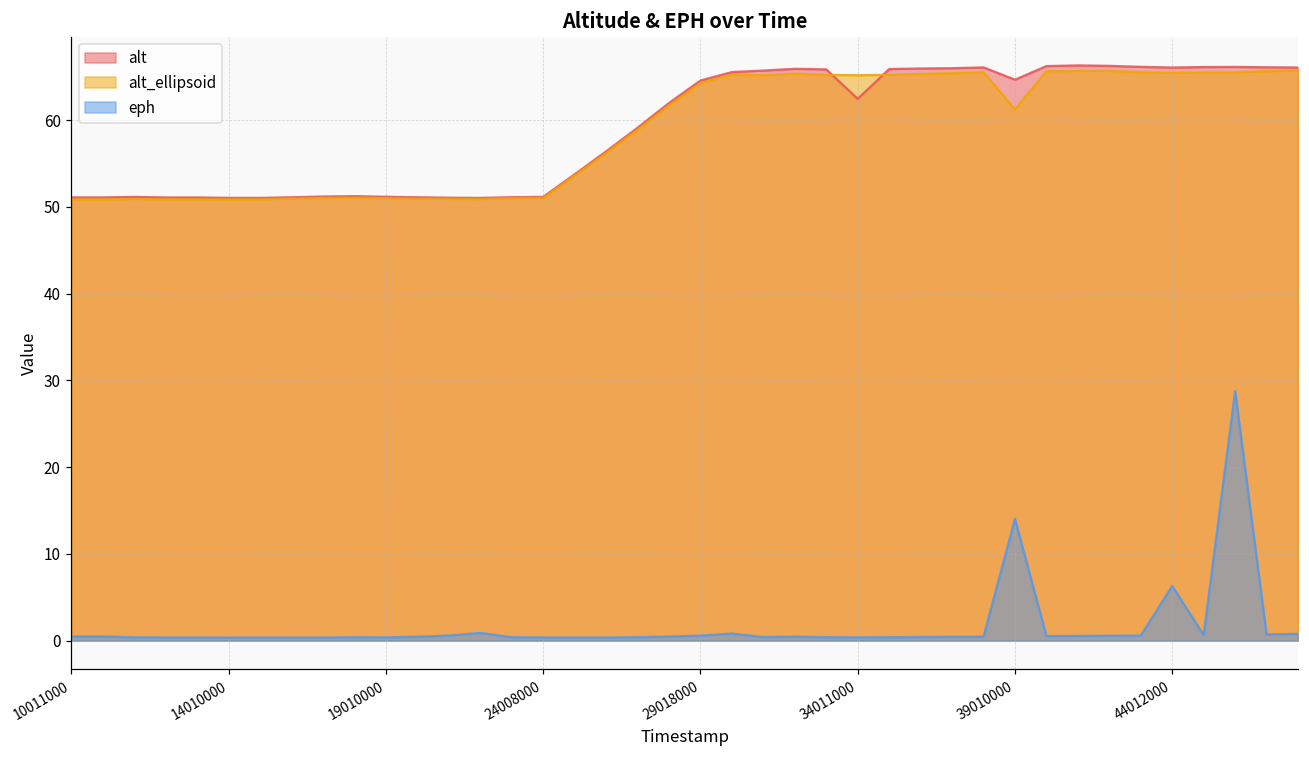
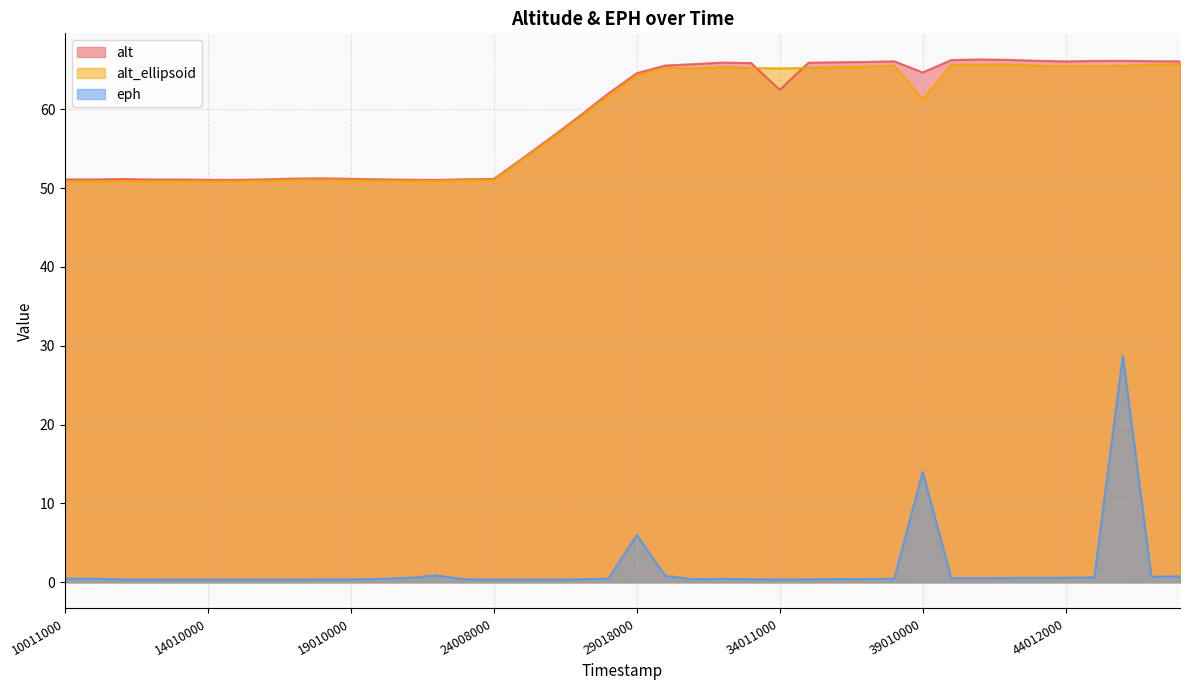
eph, 29018000: 1 -> 6
eph, 44012000: 6 -> 1
